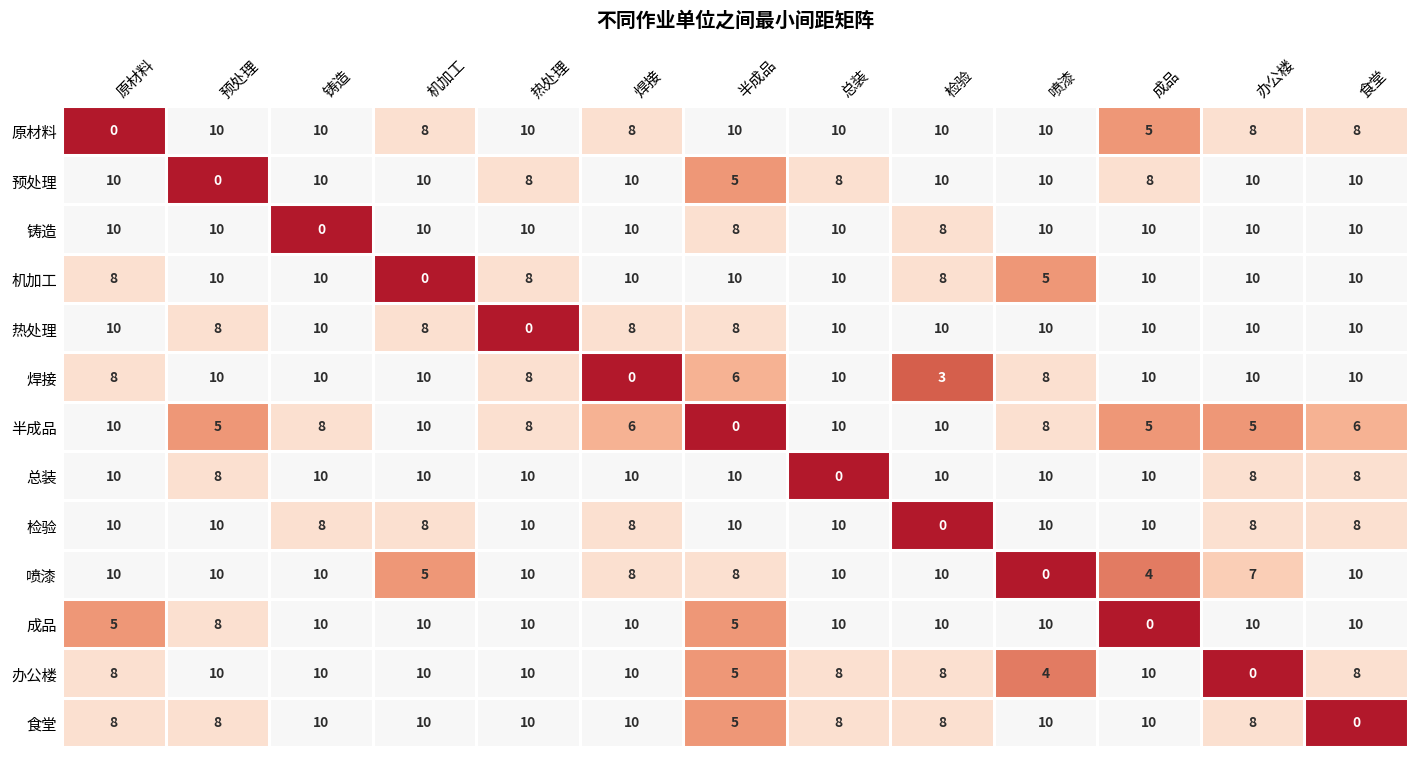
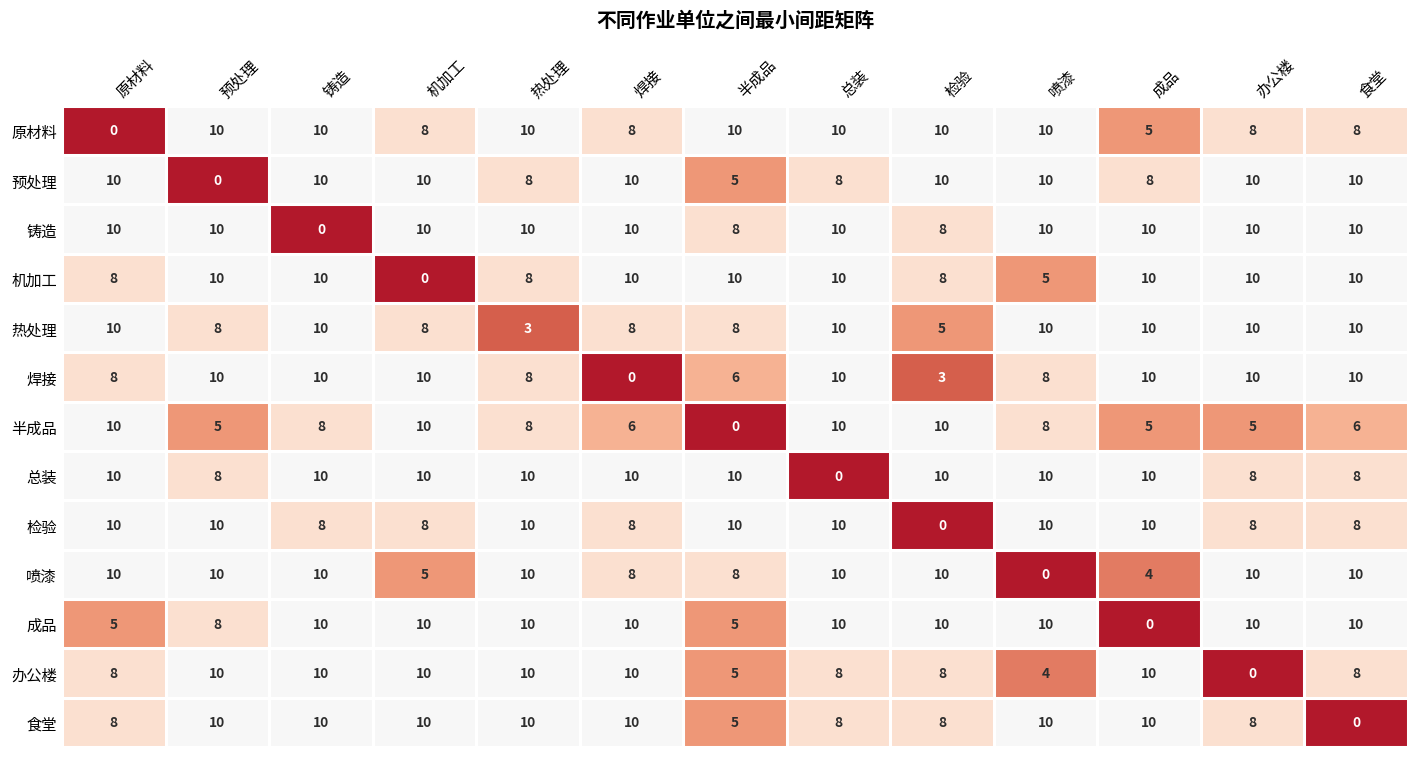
热处理, 热处理: 0 -> 3
热处理, 检验: 10 -> 5
喷漆, 办公楼: 7 -> 10
食堂, 预处理: 8 -> 10
